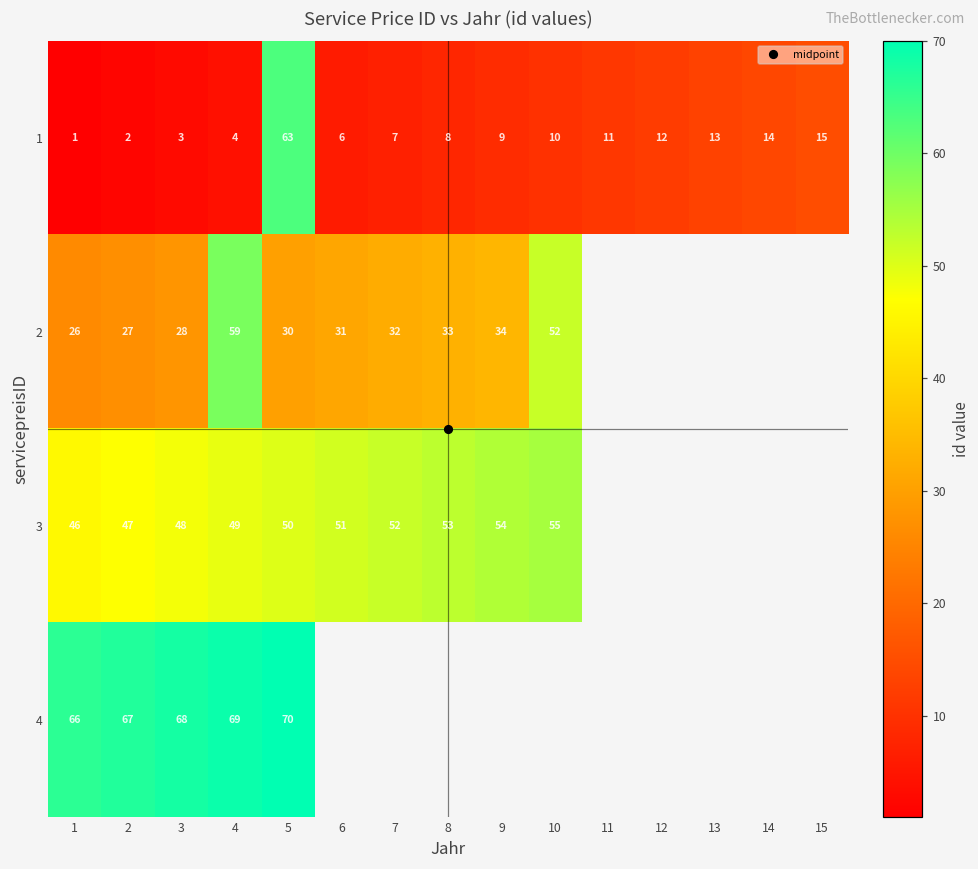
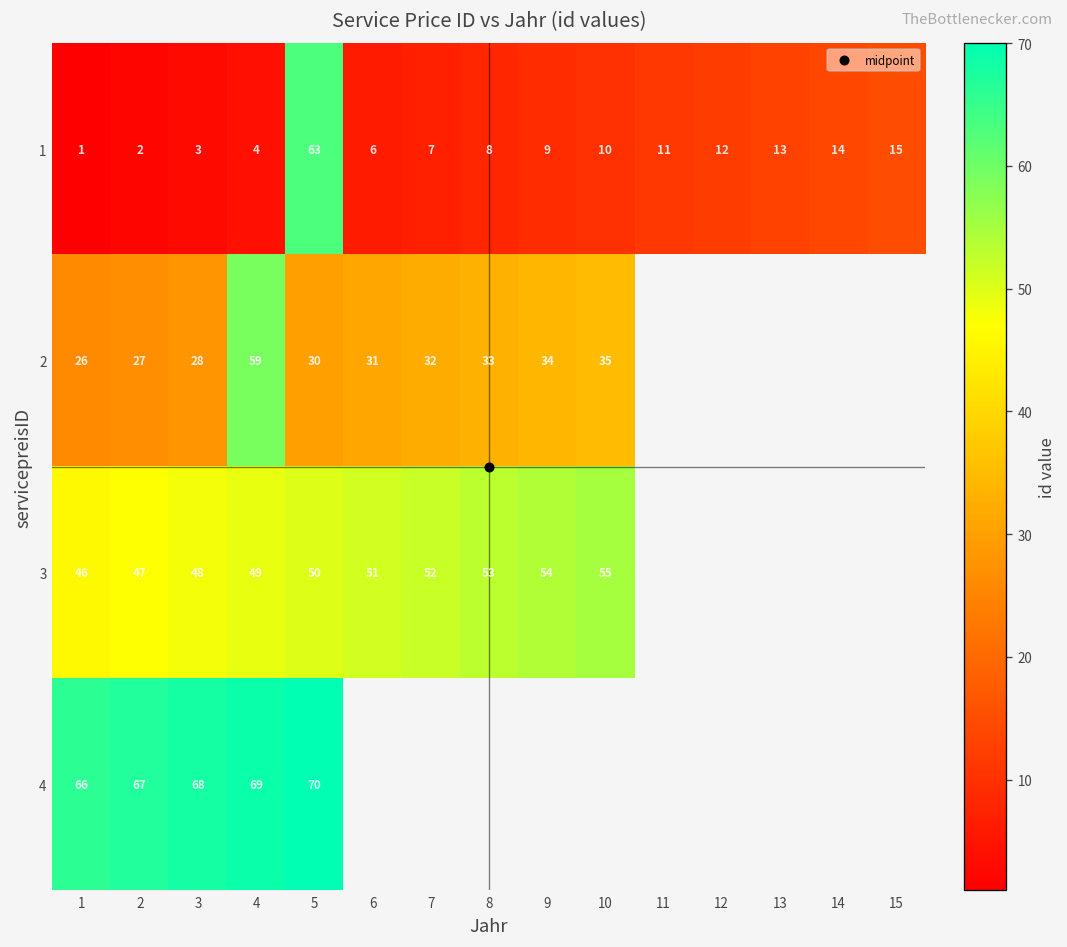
2, 10: 52 -> 35
